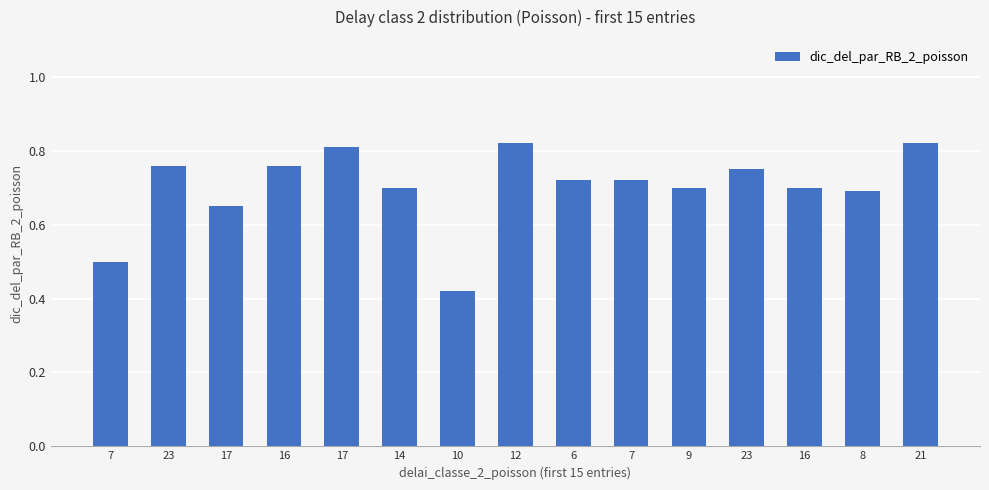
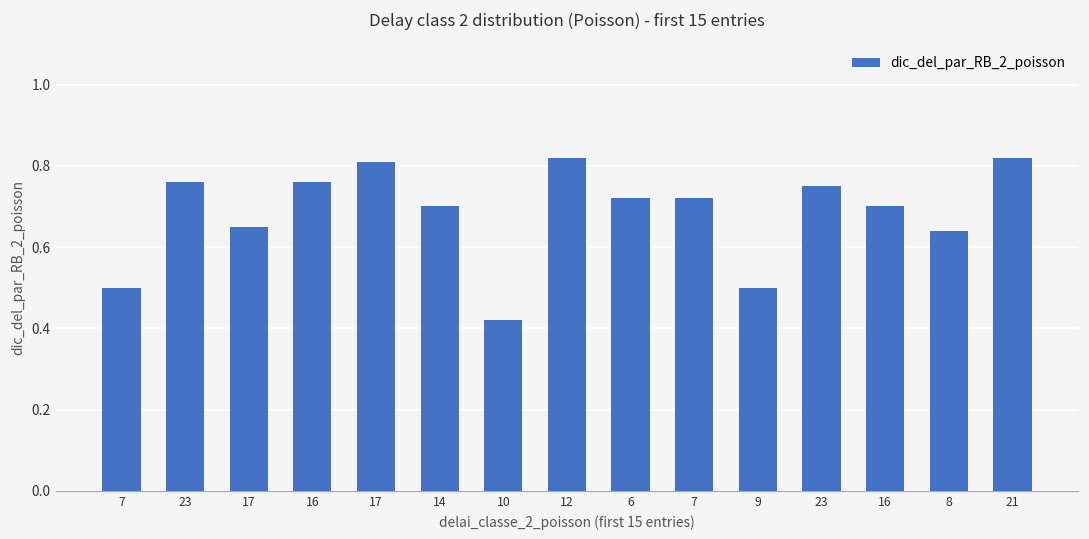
9: 0.7 -> 0.5
8: 0.69 -> 0.64
